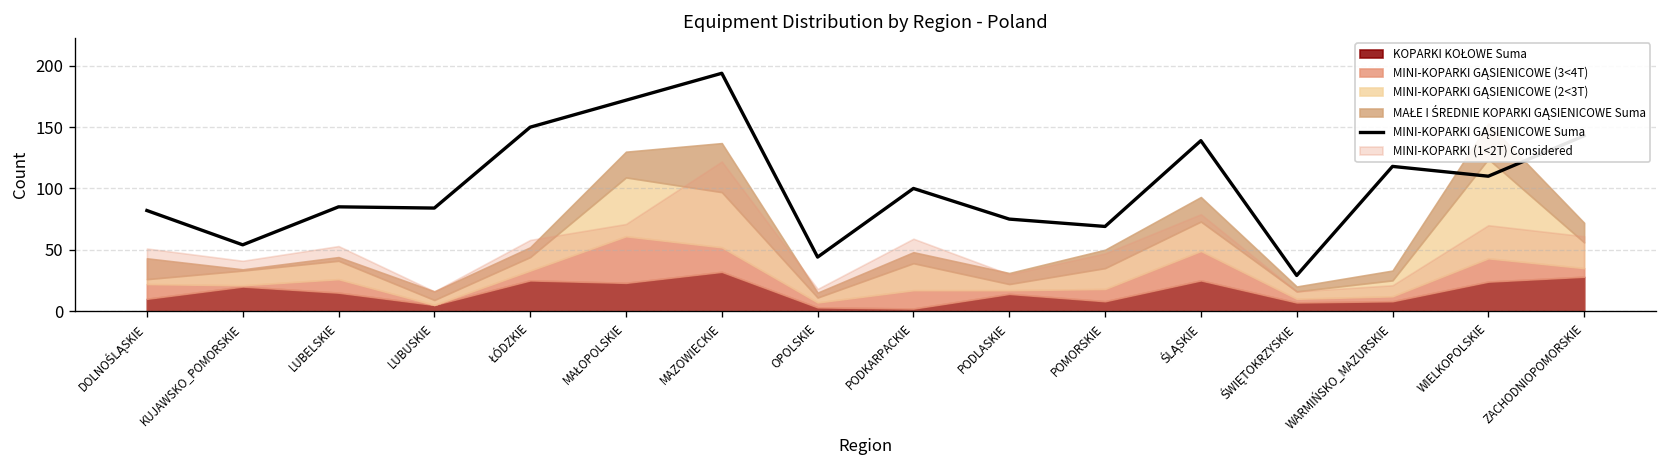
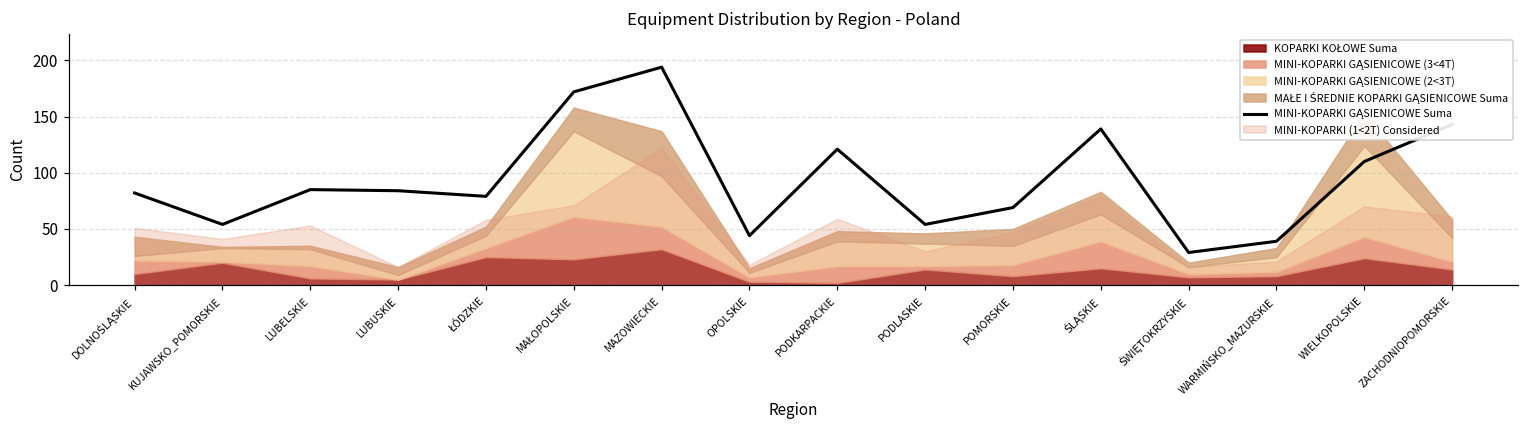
KOPARKI KOŁOWE Suma, LUBELSKIE: 15 -> 6
MINI-KOPARKI GĄSIENICOWE Suma, ŁÓDZKIE: 150 -> 79
MINI-KOPARKI GĄSIENICOWE (2<3T), MAŁOPOLSKIE: 48 -> 76
MINI-KOPARKI GĄSIENICOWE Suma, PODKARPACKIE: 100 -> 121
MINI-KOPARKI GĄSIENICOWE Suma, PODLASKIE: 75 -> 54
MINI-KOPARKI GĄSIENICOWE (2<3T), PODLASKIE: 5 -> 20
KOPARKI KOŁOWE Suma, ŚLĄSKIE: 25 -> 15
MINI-KOPARKI GĄSIENICOWE Suma, WARMIŃSKO_MAZURSKIE: 118 -> 39
KOPARKI KOŁOWE Suma, ZACHODNIOPOMORSKIE: 28 -> 14
